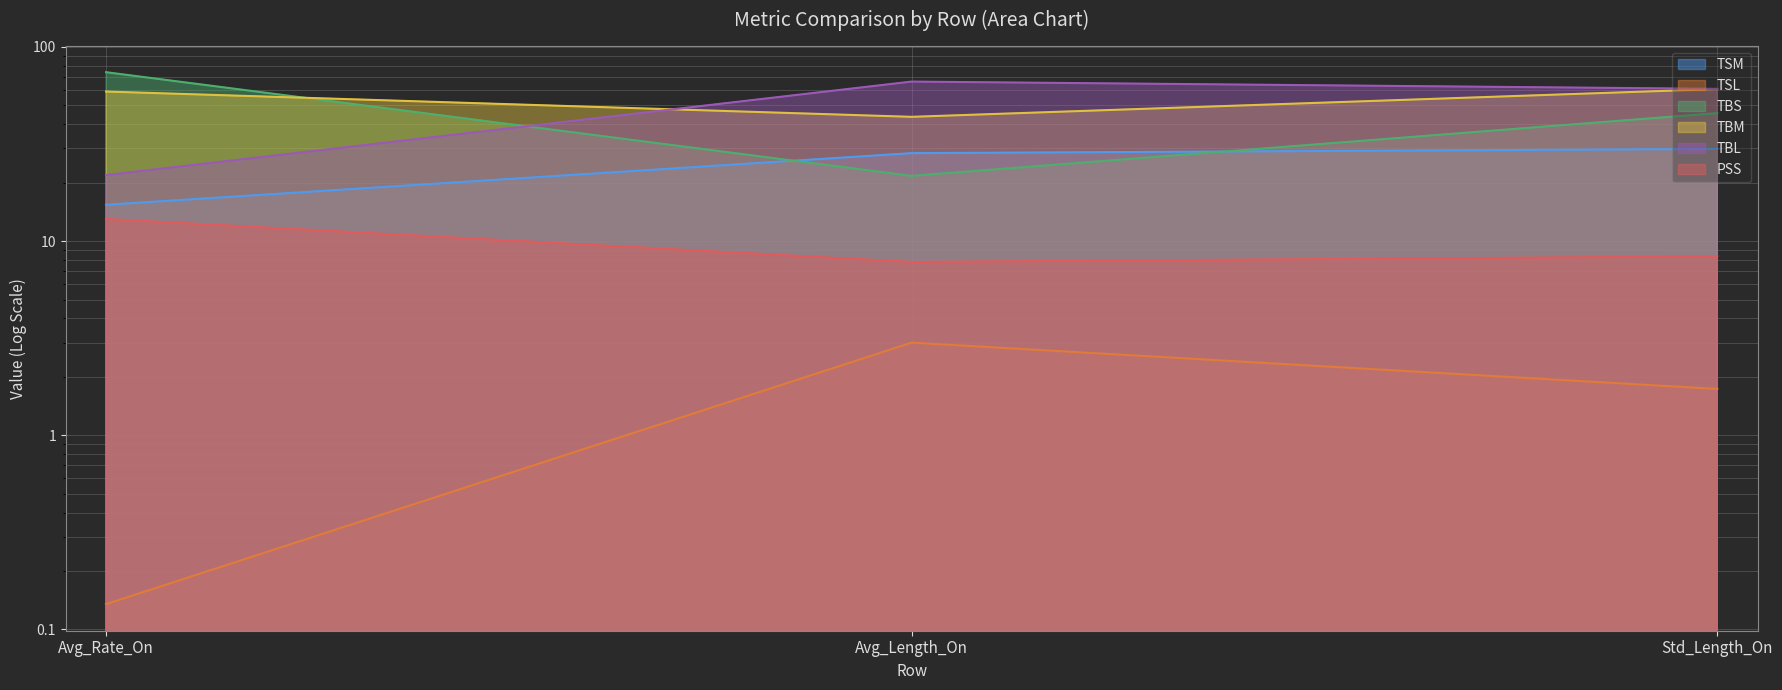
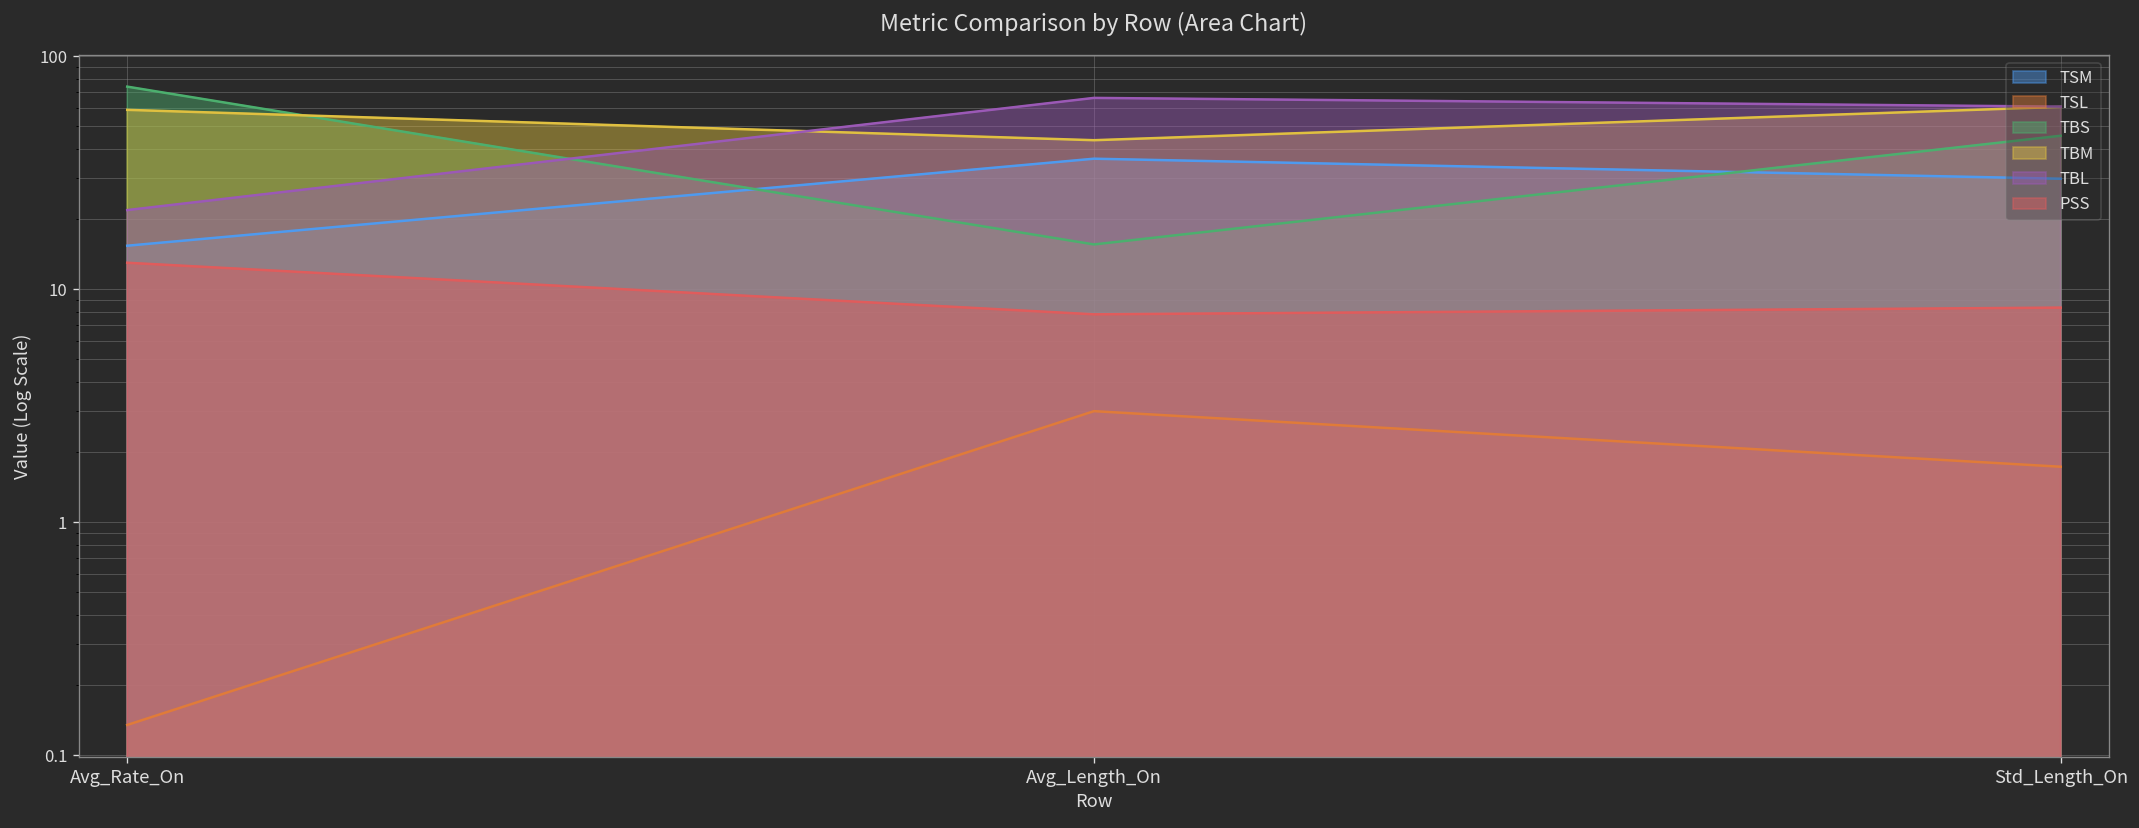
TSM, Avg_Length_On: 28 -> 36
TBS, Avg_Length_On: 22 -> 16
